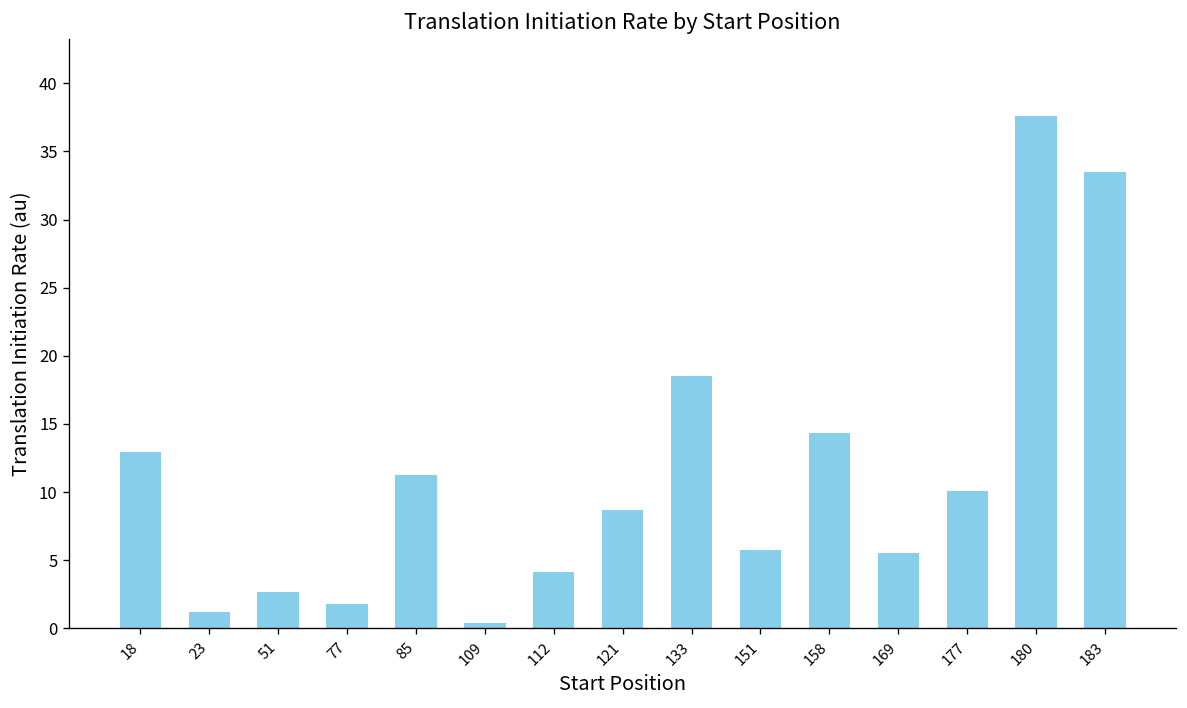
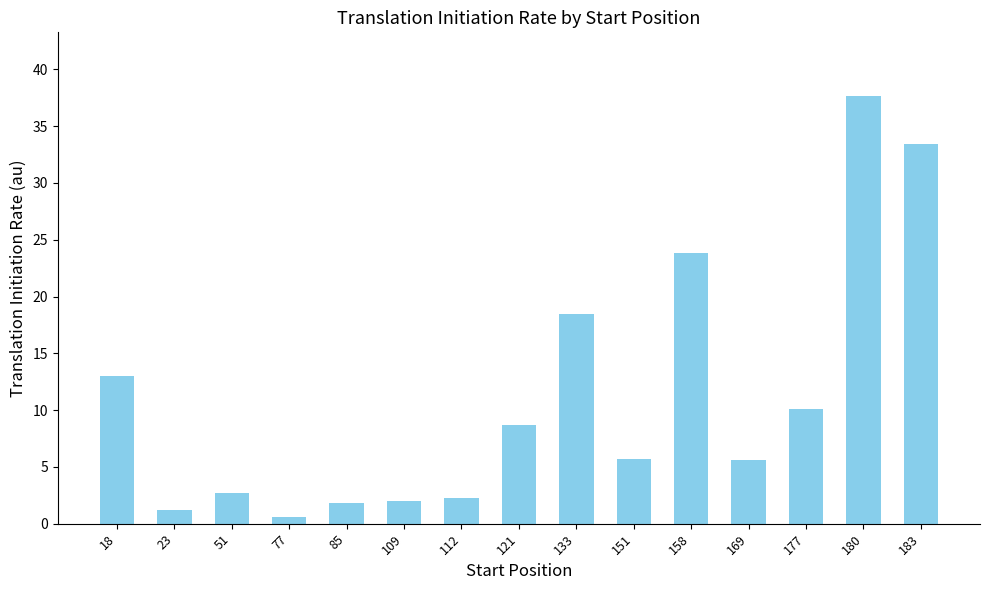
77: 1.8 -> 0.6
85: 11.3 -> 1.8
109: 0.4 -> 2.0
112: 4.1 -> 2.3
158: 14.4 -> 23.8
